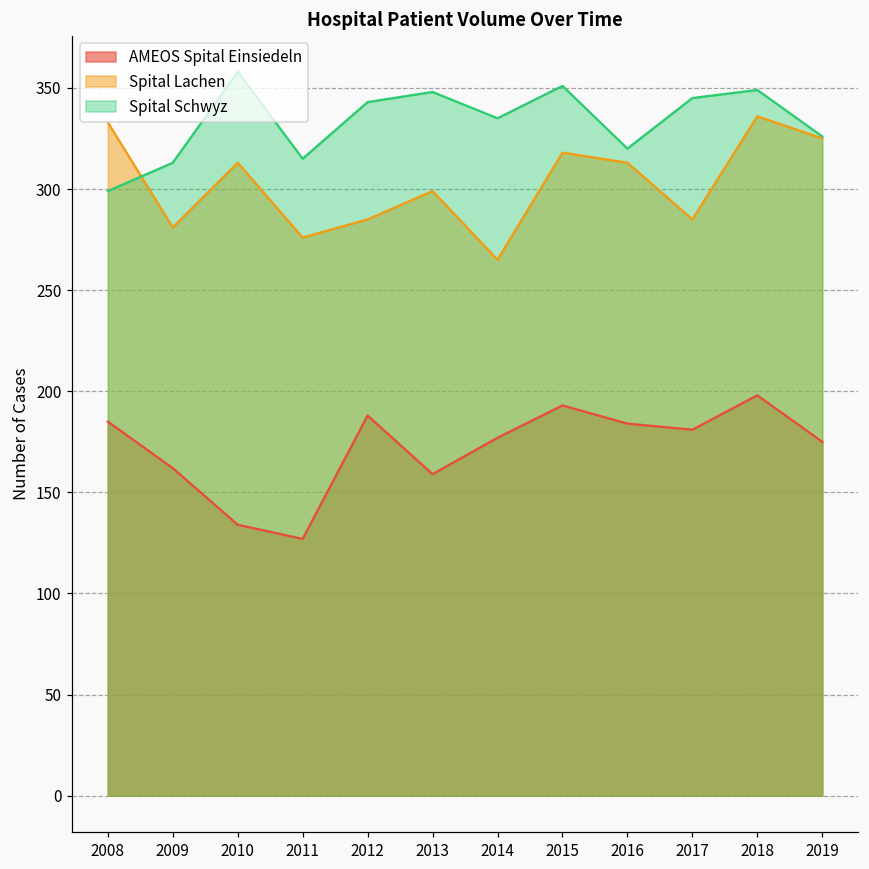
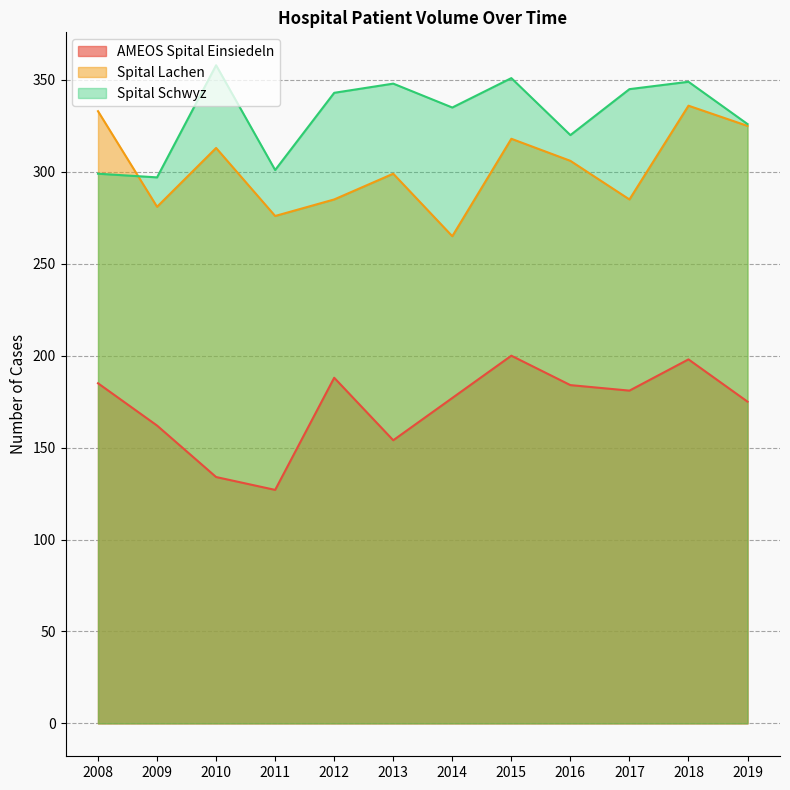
Spital Schwyz, 2009: 313 -> 297
Spital Schwyz, 2011: 315 -> 301
AMEOS Spital Einsiedeln, 2013: 159 -> 154
AMEOS Spital Einsiedeln, 2015: 193 -> 200
Spital Lachen, 2016: 313 -> 306
